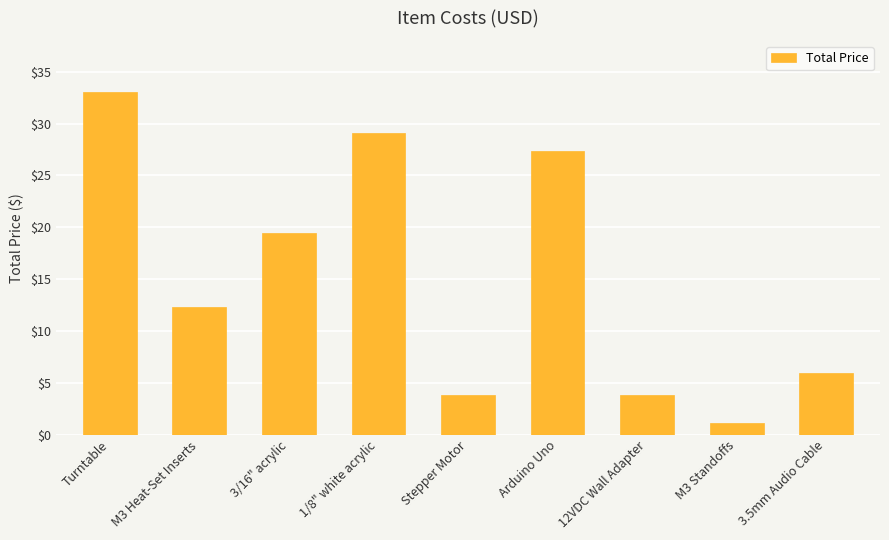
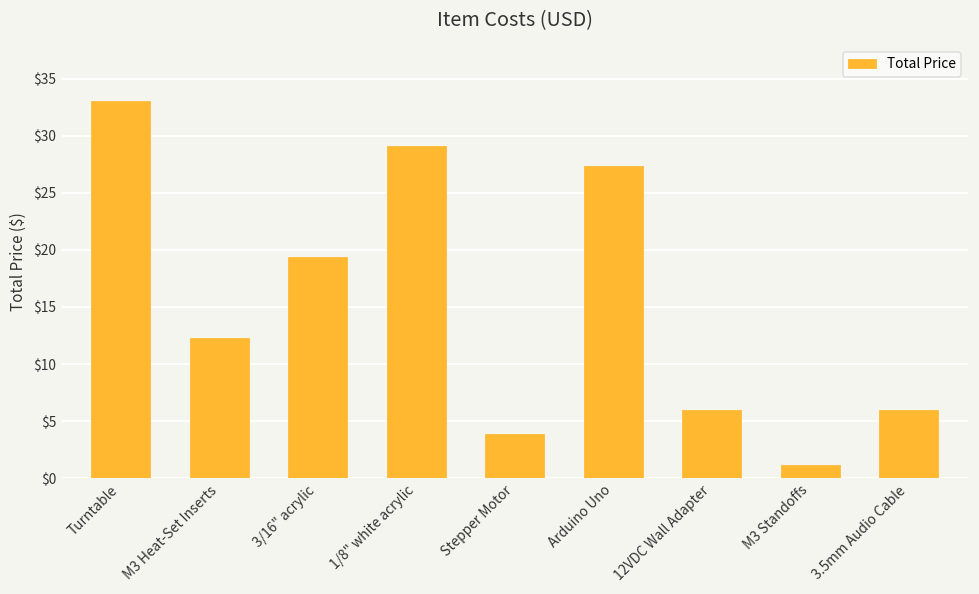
12VDC Wall Adapter: $3.8 -> $5.9
